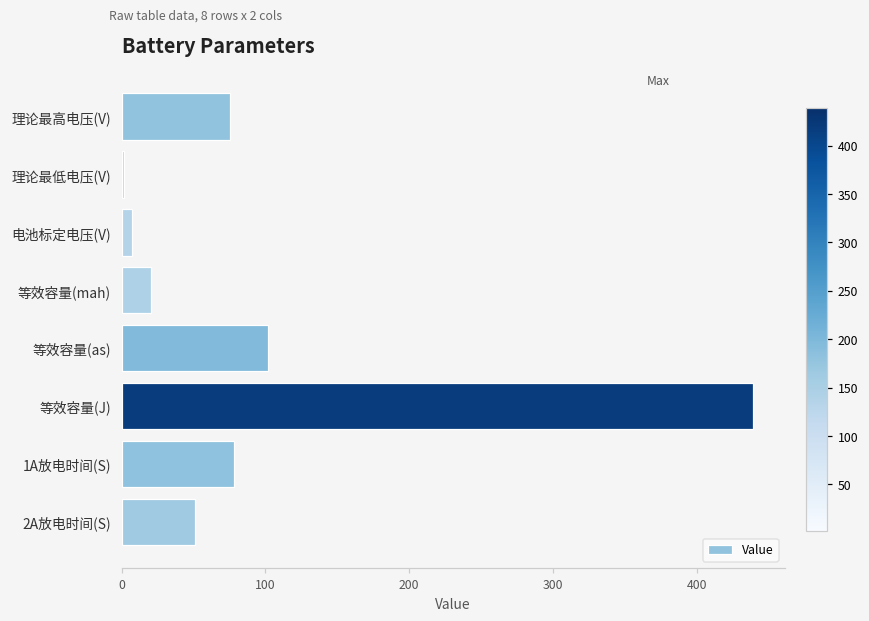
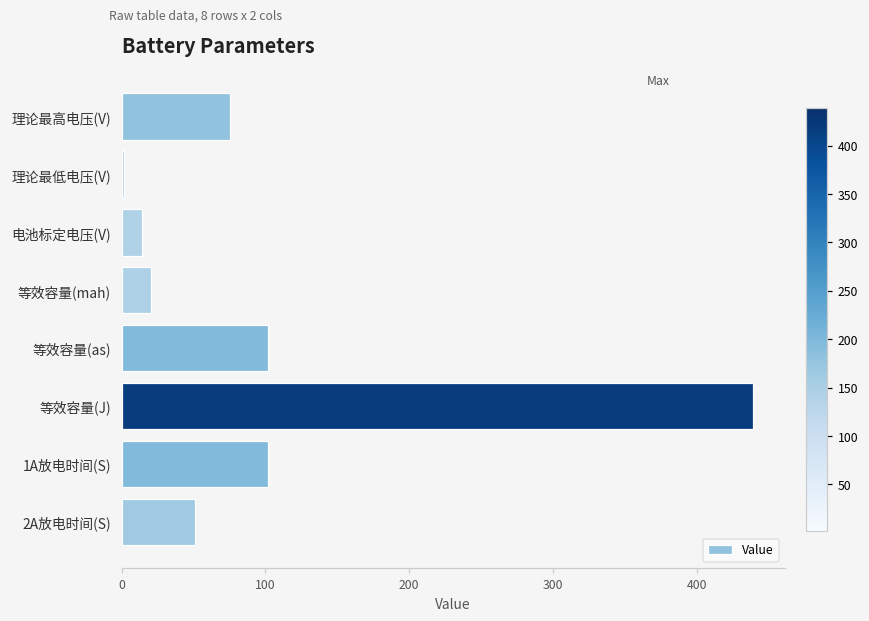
电池标定电压(V): 7 -> 15
1A放电时间(S): 78 -> 102
